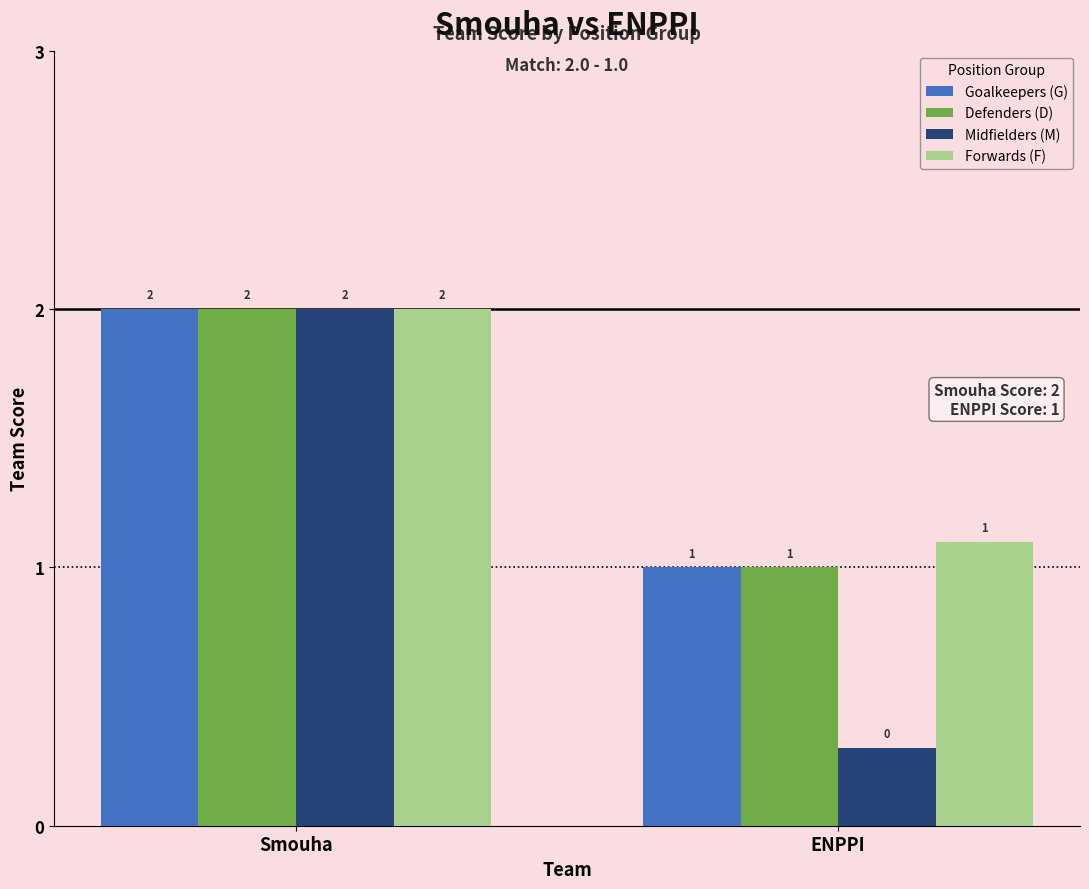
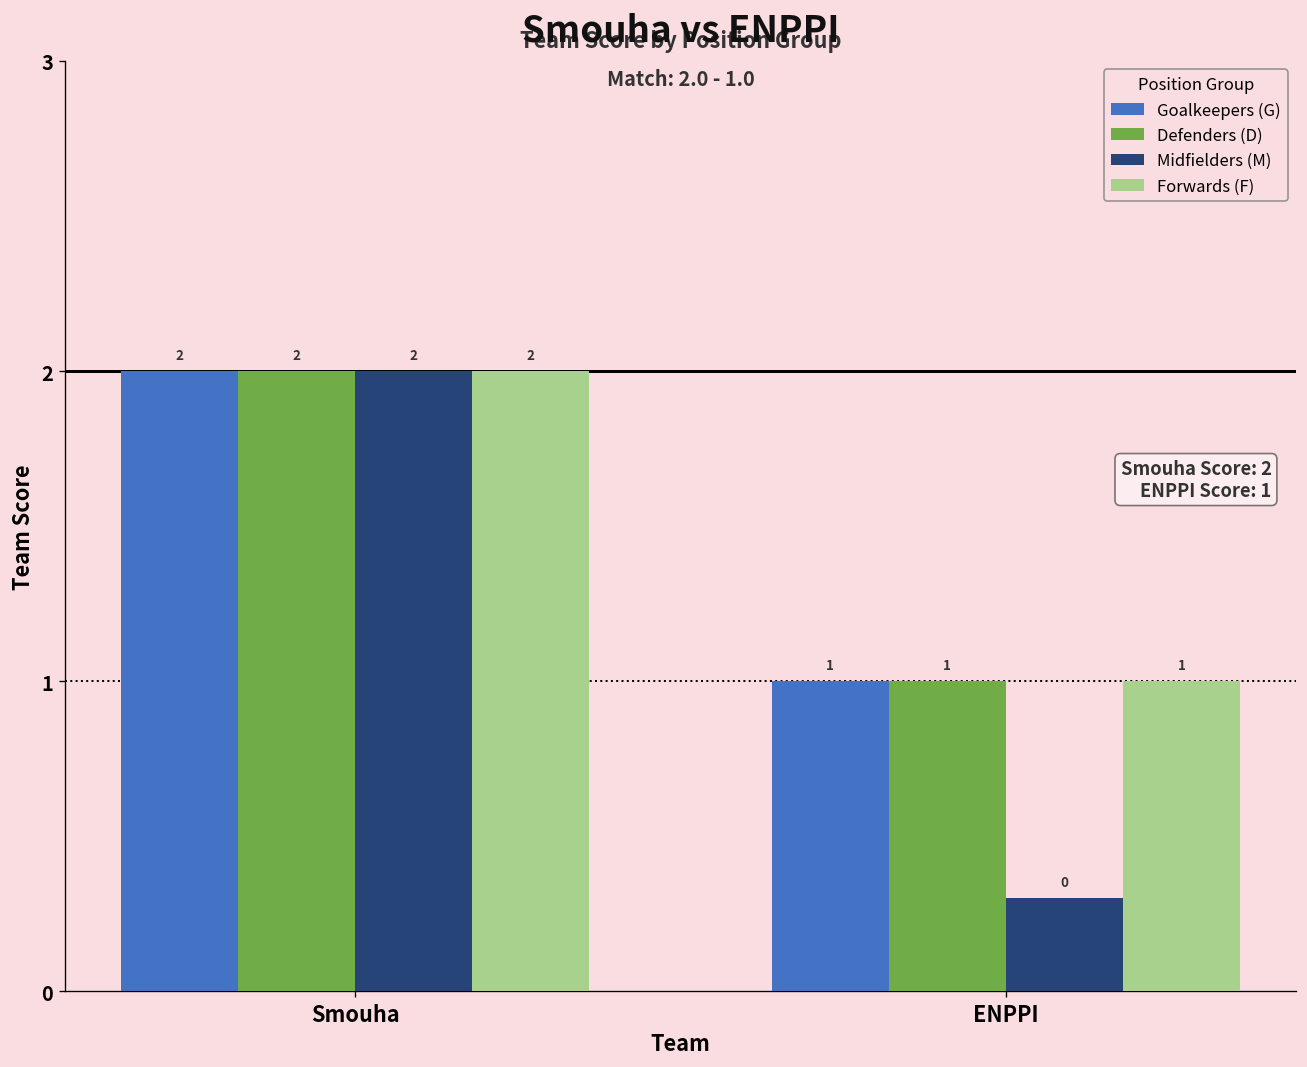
Forwards (F), ENPPI: 1.1 -> 1.0
